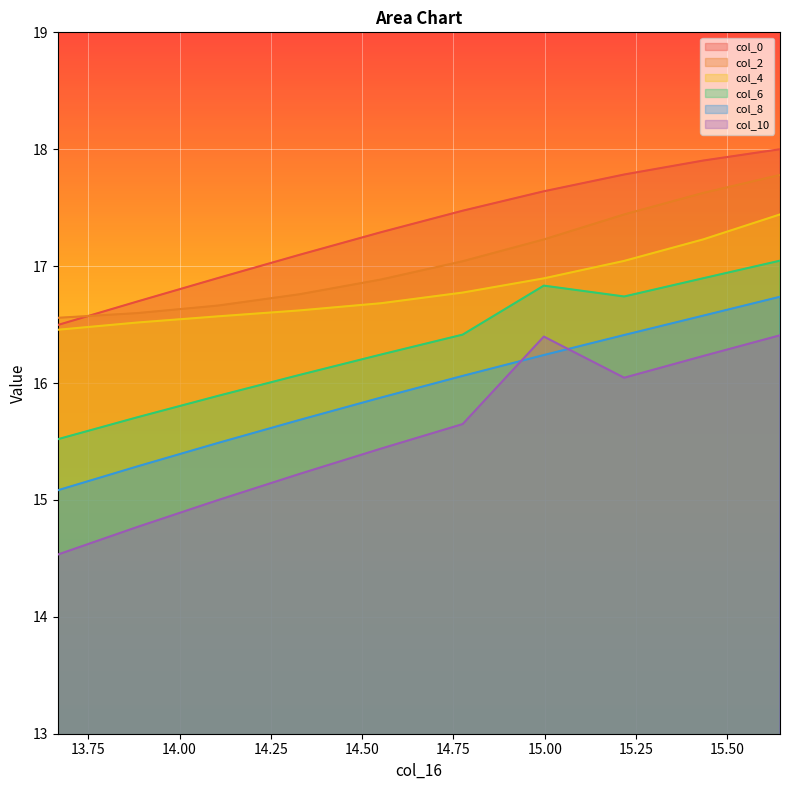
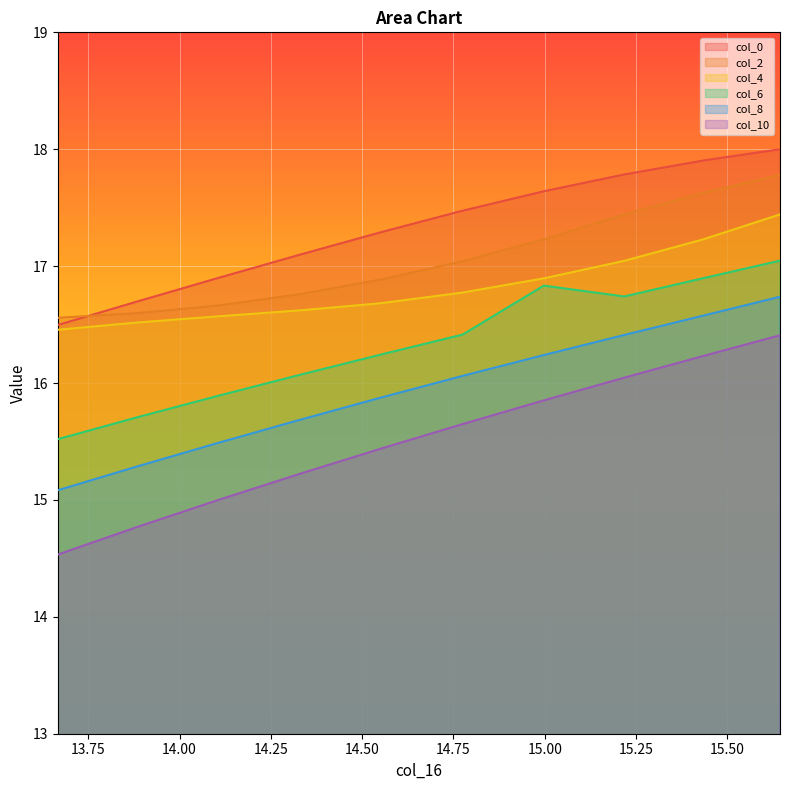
col_10, 15.00: 16.40 -> 15.85
